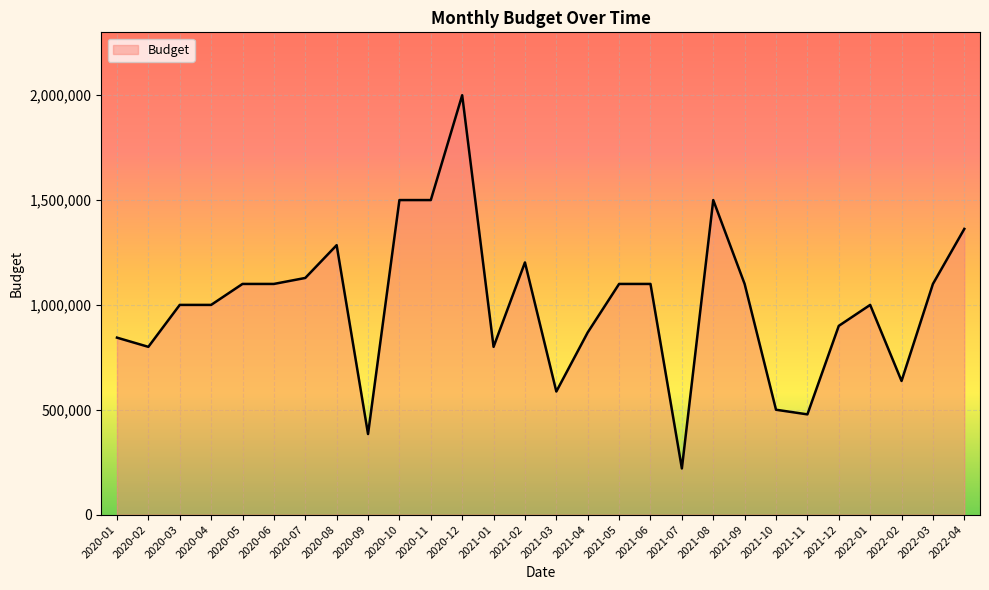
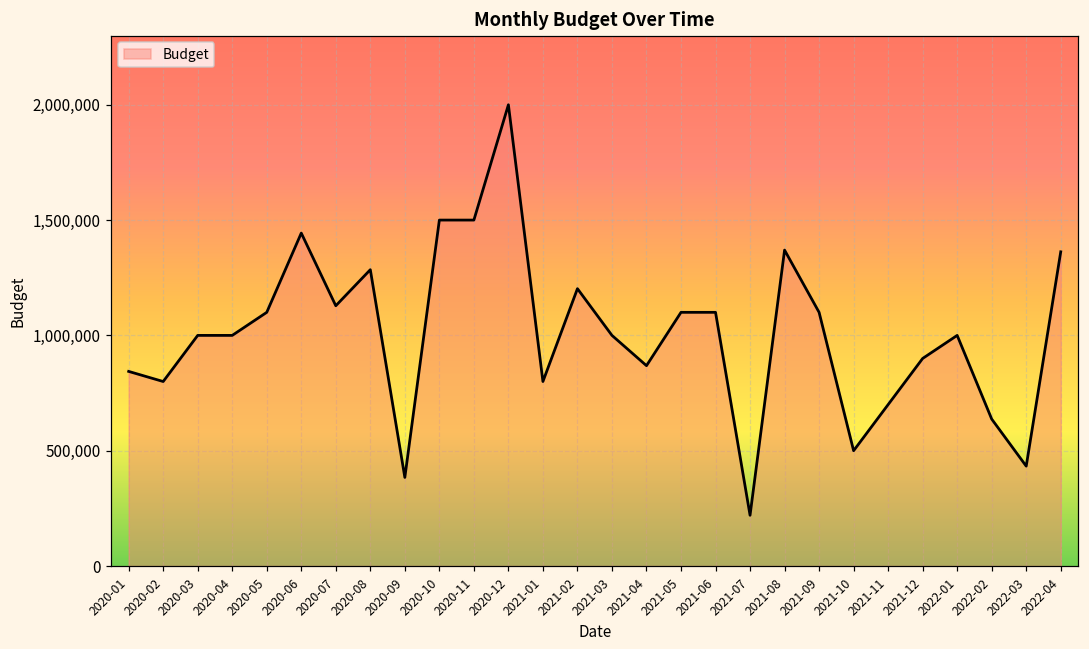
2020-06: 1,100,000 -> 1,440,000
2021-03: 590,000 -> 1,000,000
2021-08: 1,500,000 -> 1,370,000
2021-11: 480,000 -> 700,000
2022-03: 1,100,000 -> 430,000
